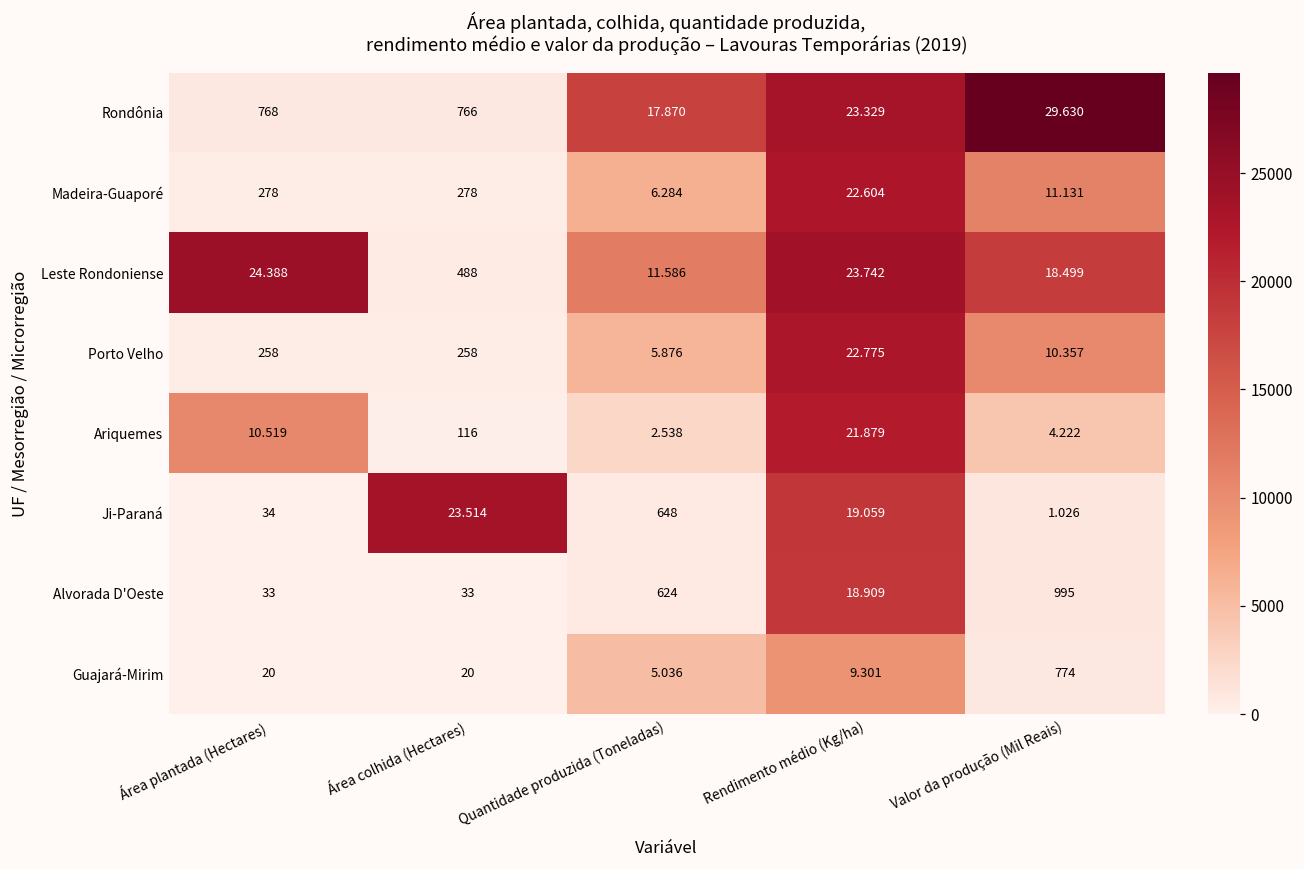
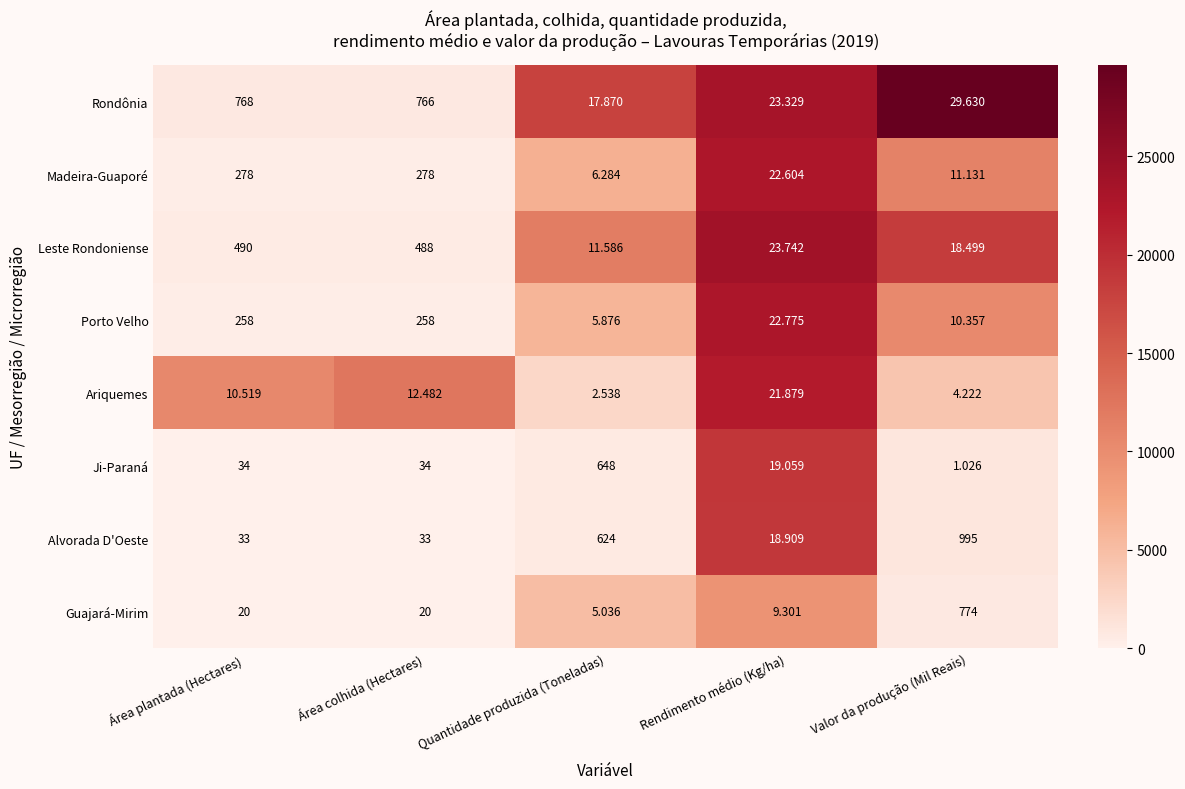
Leste Rondoniense, Área plantada (Hectares): 24.388 -> 490
Ariquemes, Área colhida (Hectares): 116 -> 12.482
Ji-Paraná, Área colhida (Hectares): 23.514 -> 34
